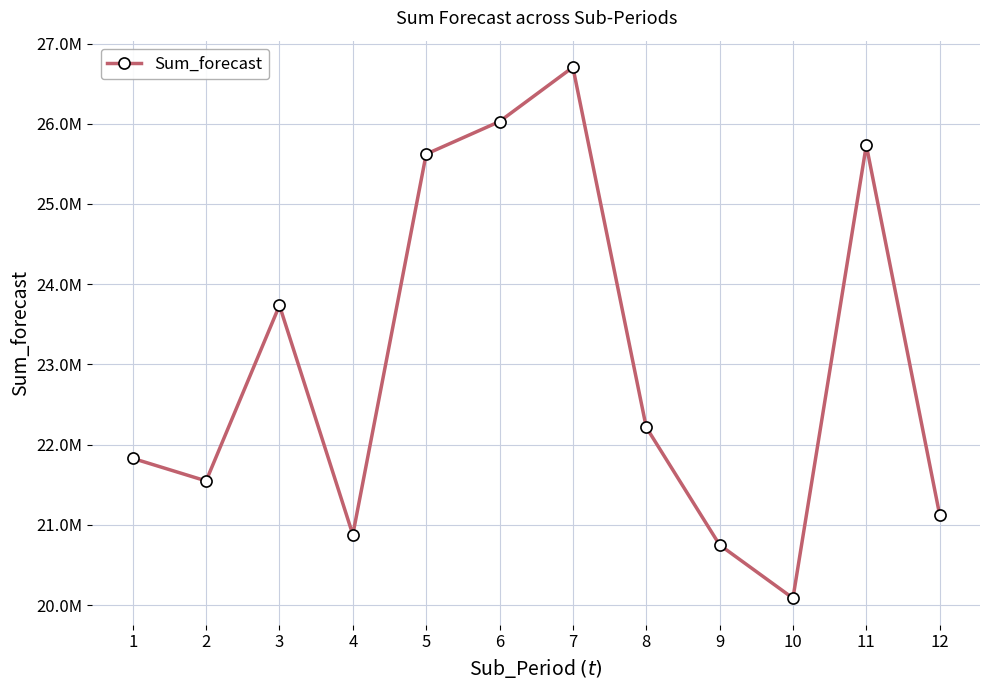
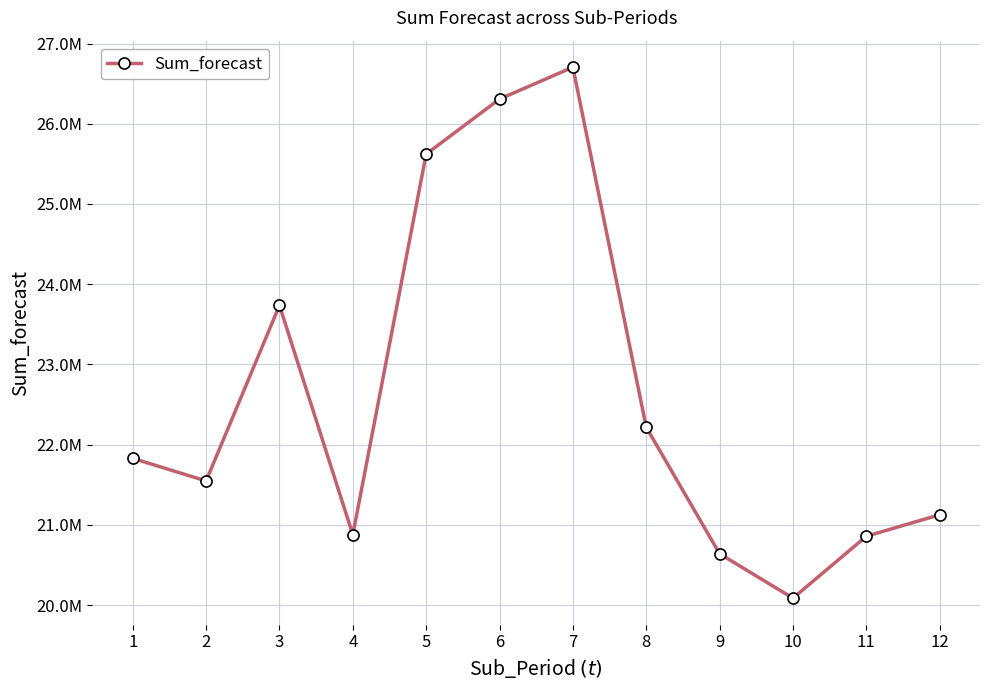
6: 26000000 -> 26300000
9: 20800000 -> 20600000
11: 25700000 -> 20900000
